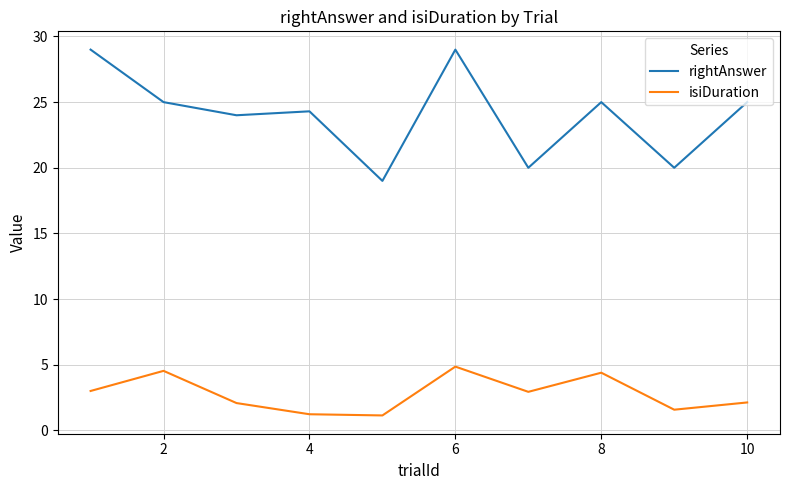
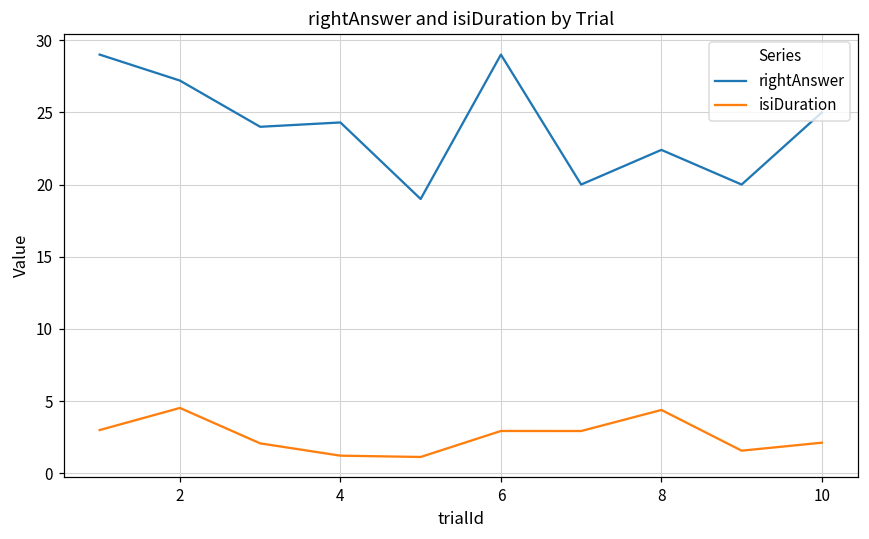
rightAnswer, 2: 25.0 -> 27.2
isiDuration, 6: 4.9 -> 2.9
rightAnswer, 8: 25.0 -> 22.4
